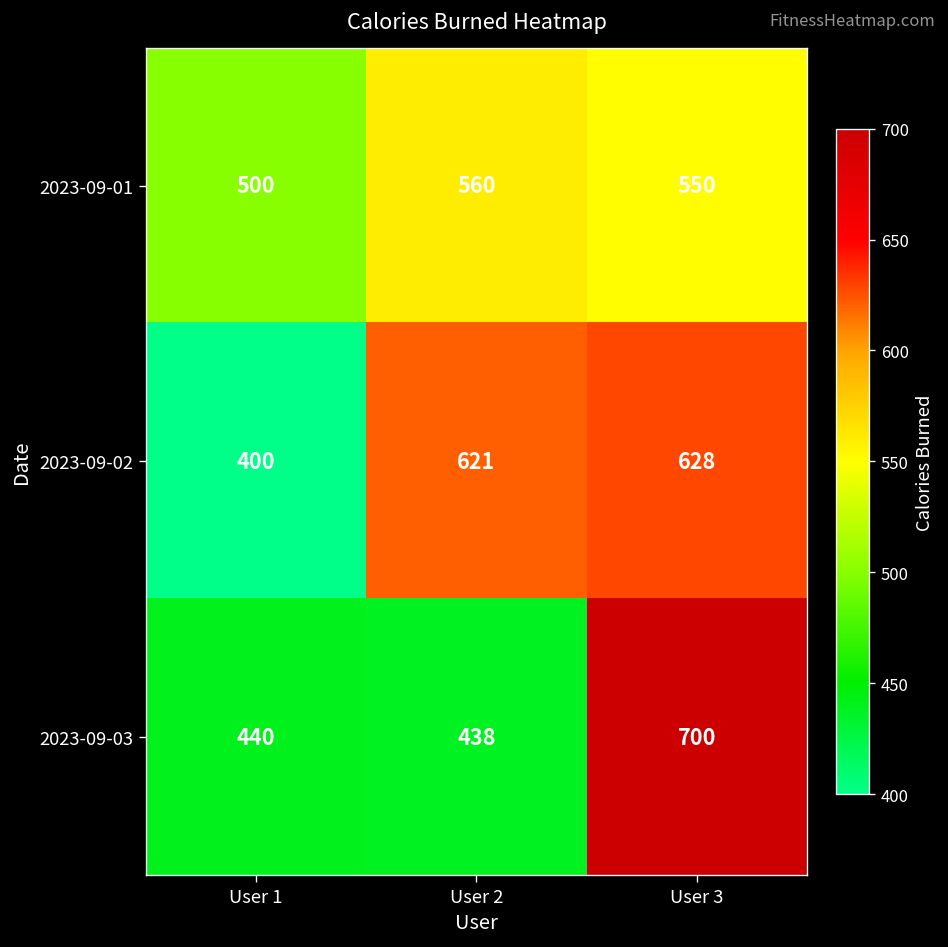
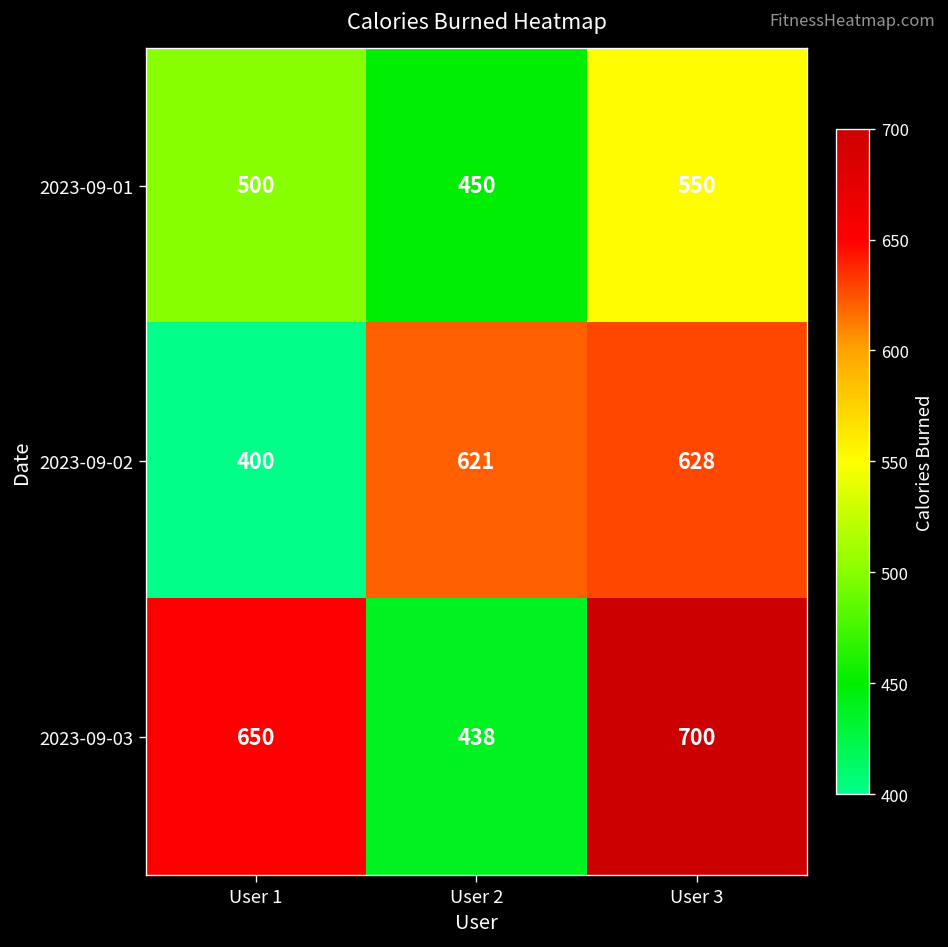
2023-09-01, User 2: 560 -> 450
2023-09-03, User 1: 440 -> 650
